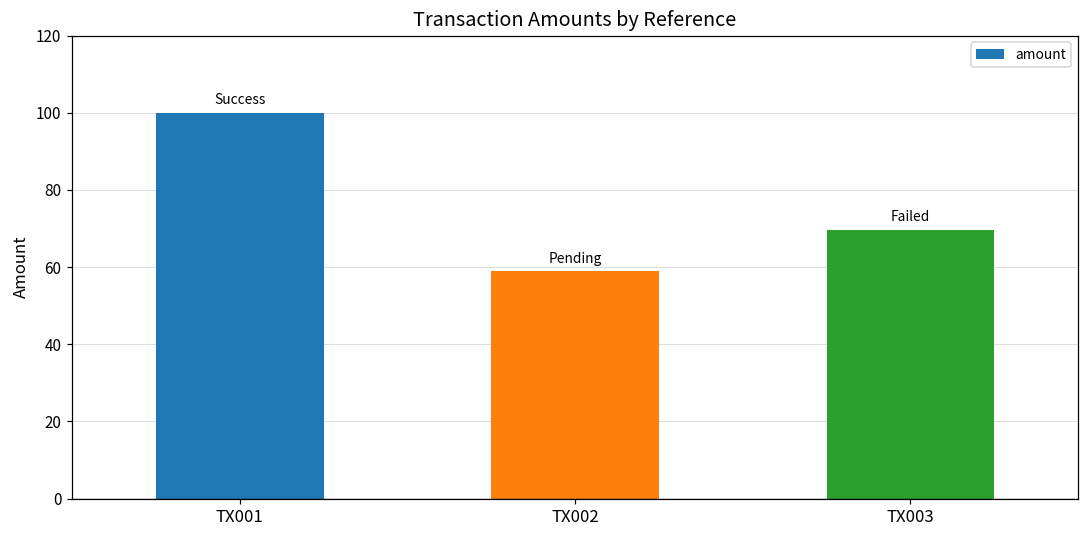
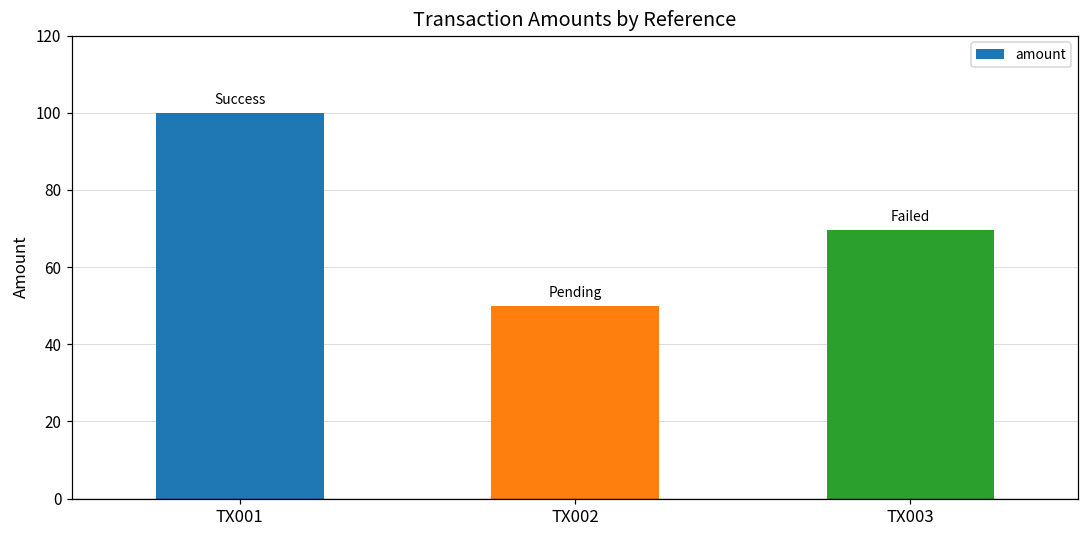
TX002: 59 -> 50
